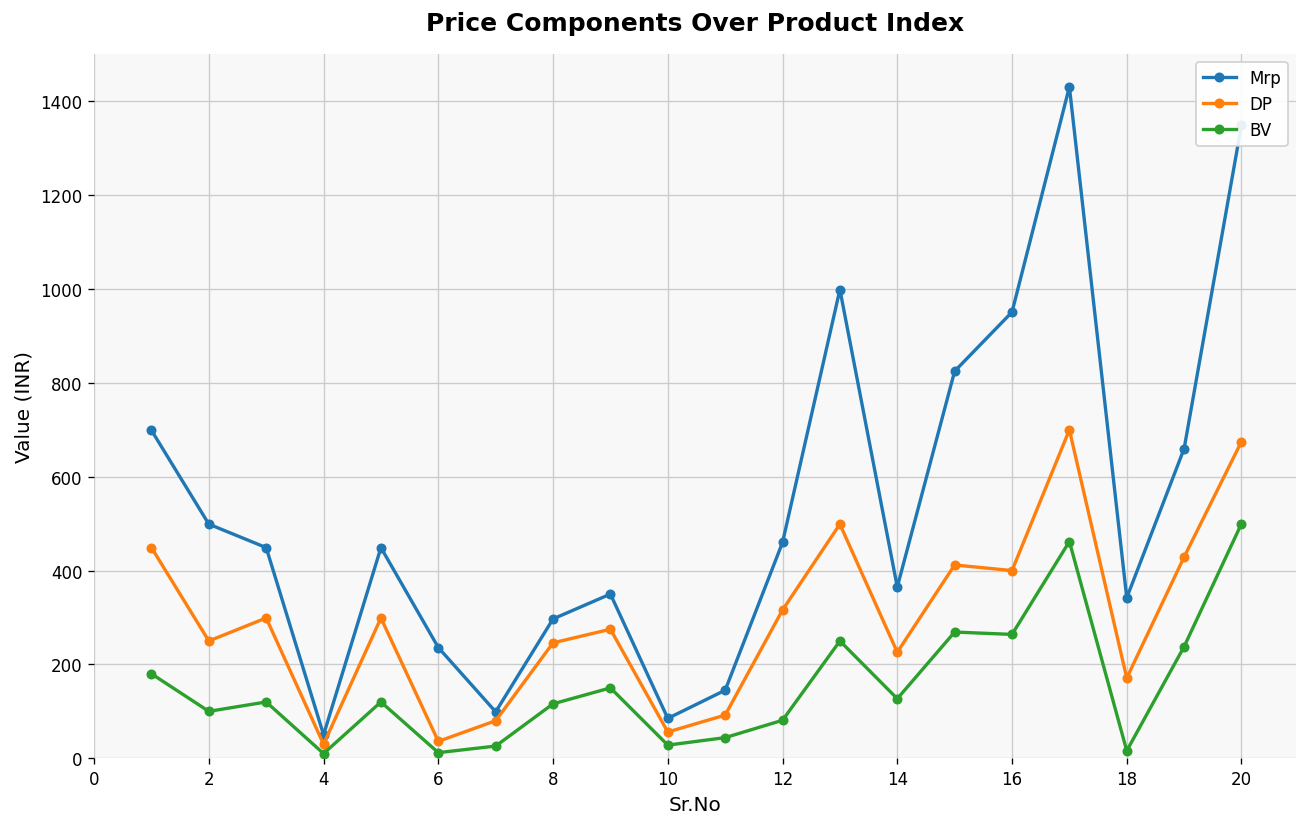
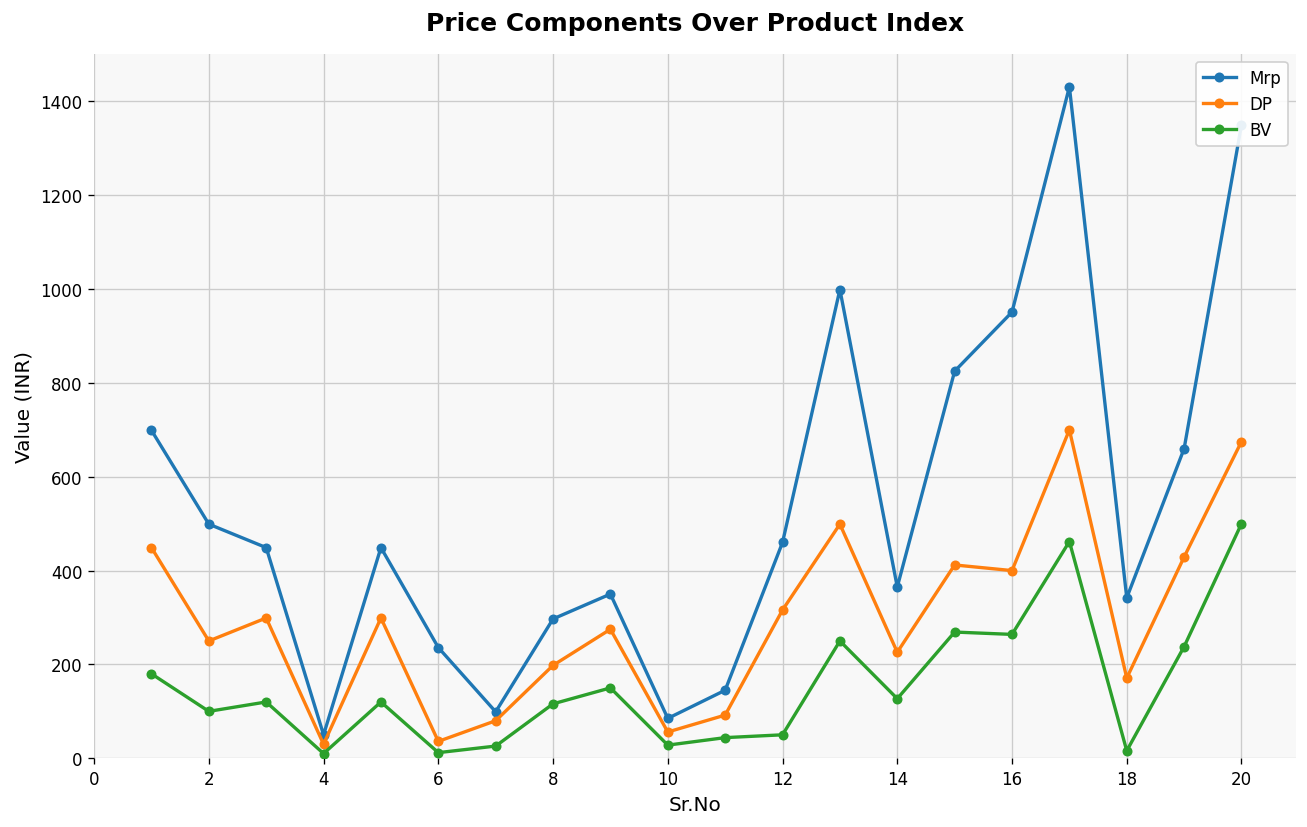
DP, 8: 250 -> 200
BV, 12: 80 -> 50
